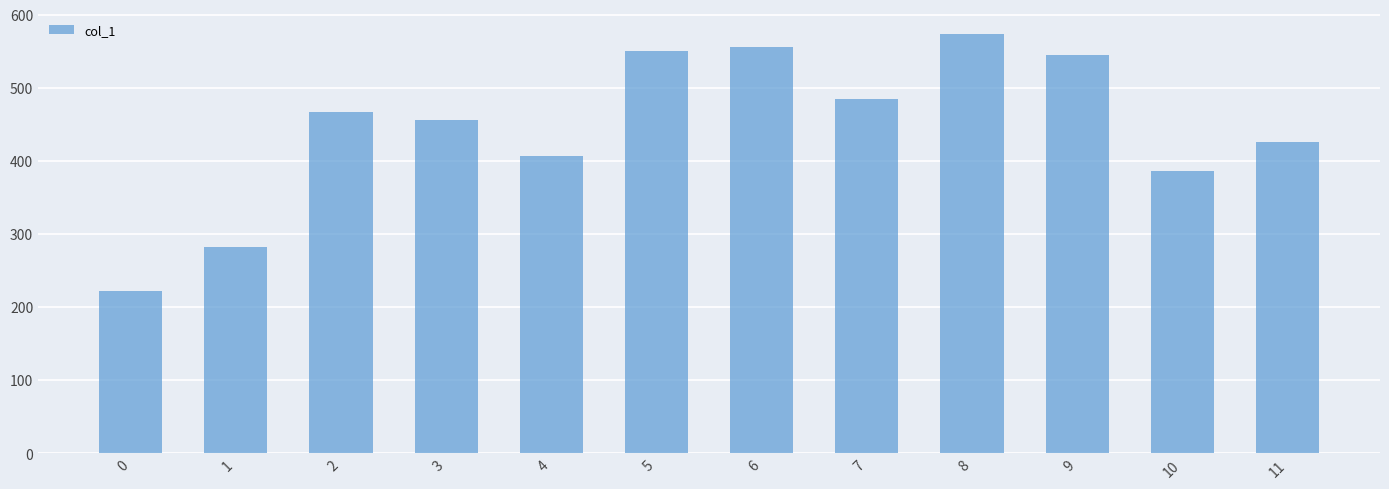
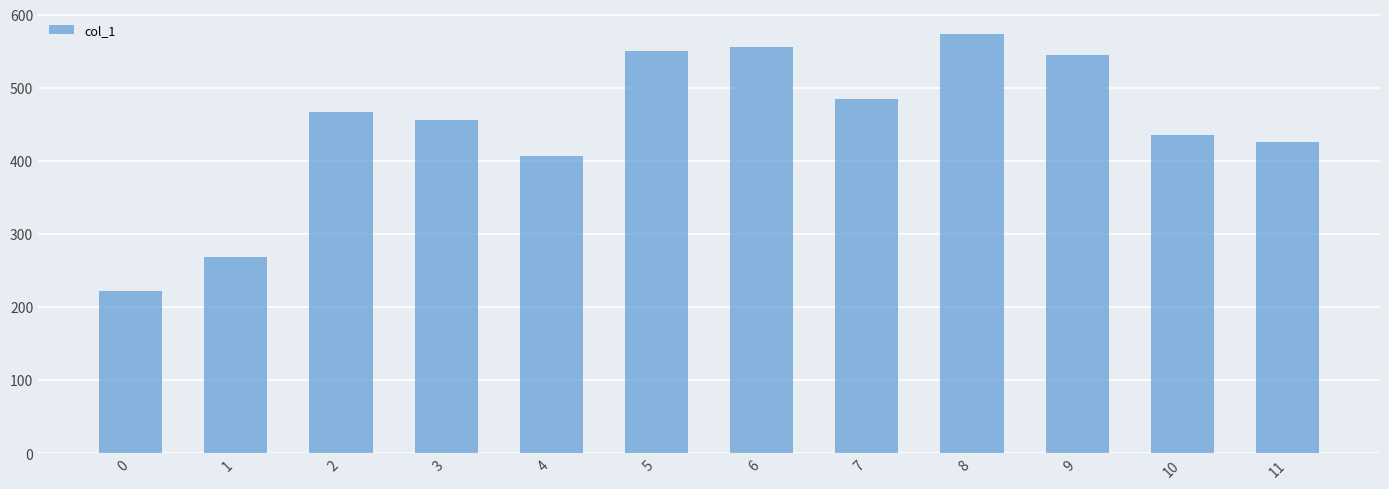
1: 280 -> 270
10: 390 -> 440
